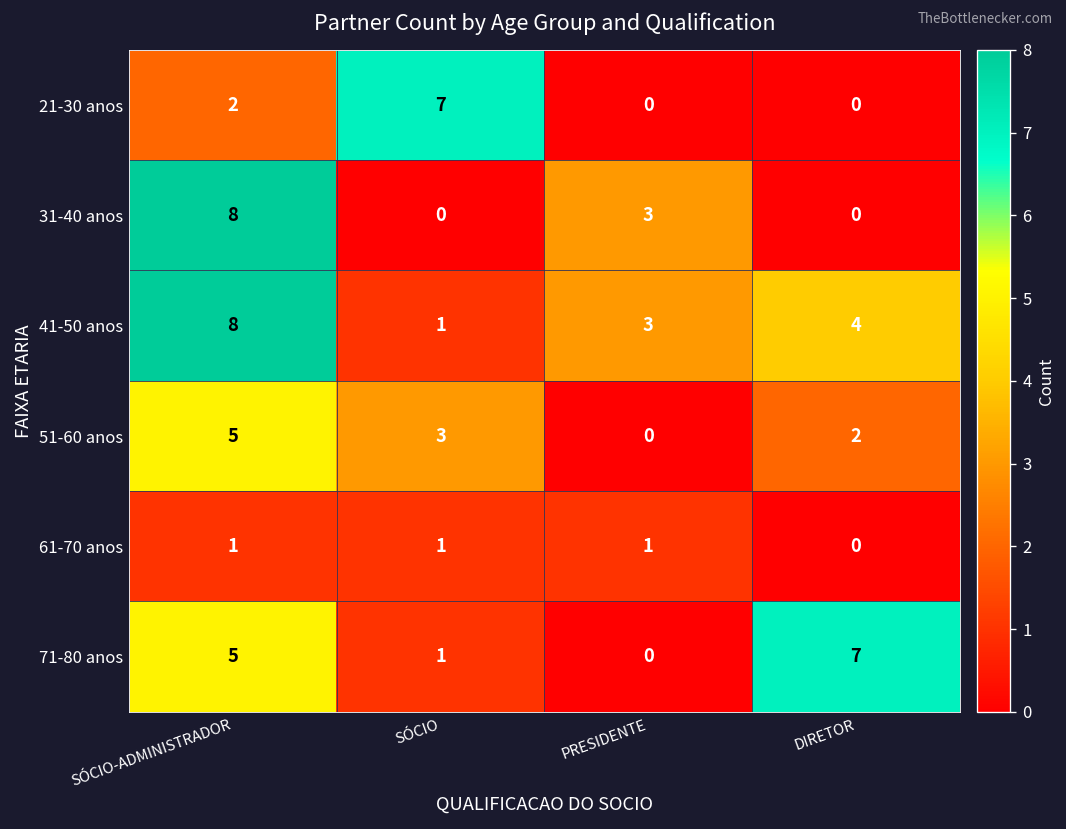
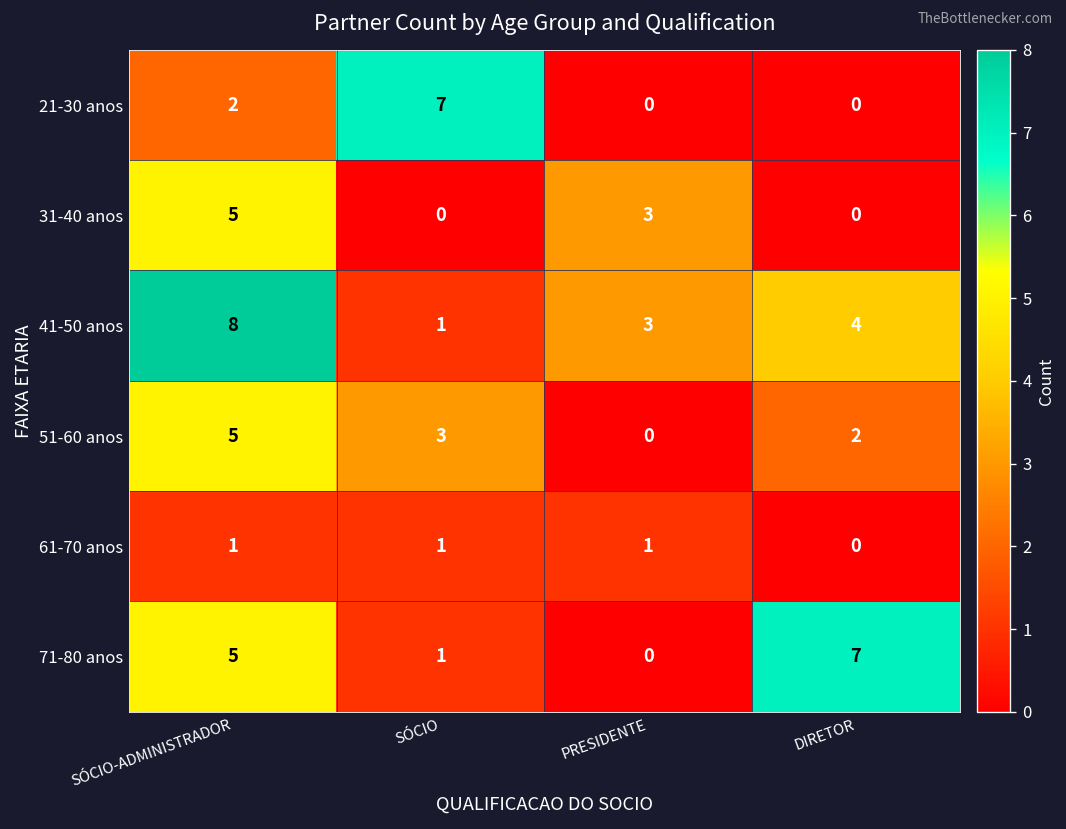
31-40 anos, SÓCIO-ADMINISTRADOR: 8 -> 5
